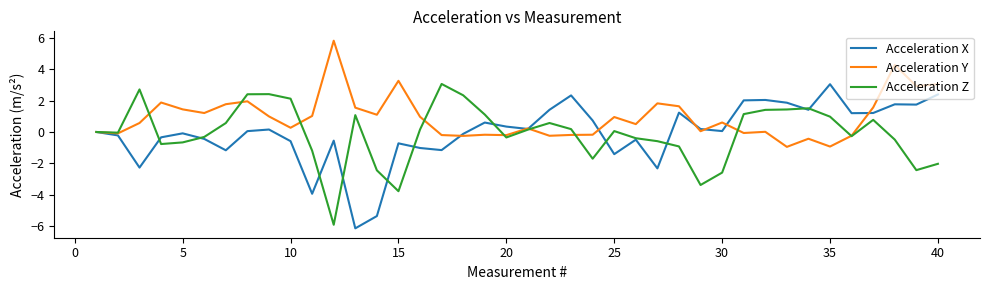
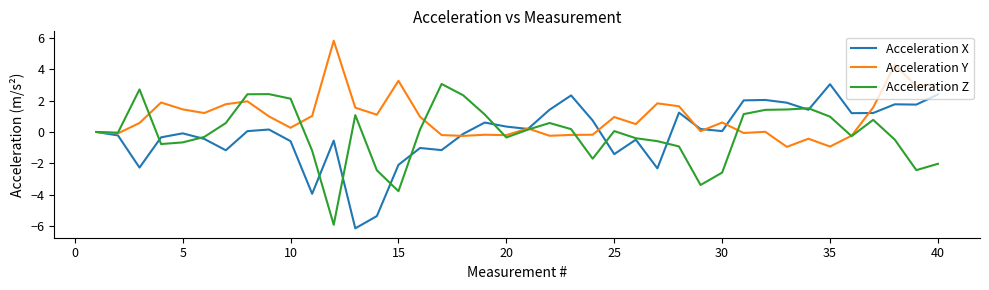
Acceleration X, 15: -0.7 -> -2.1
